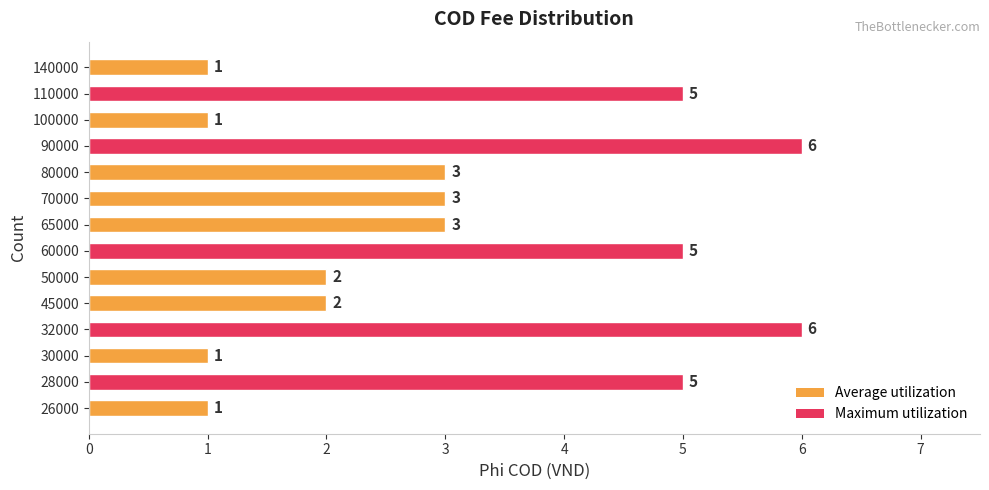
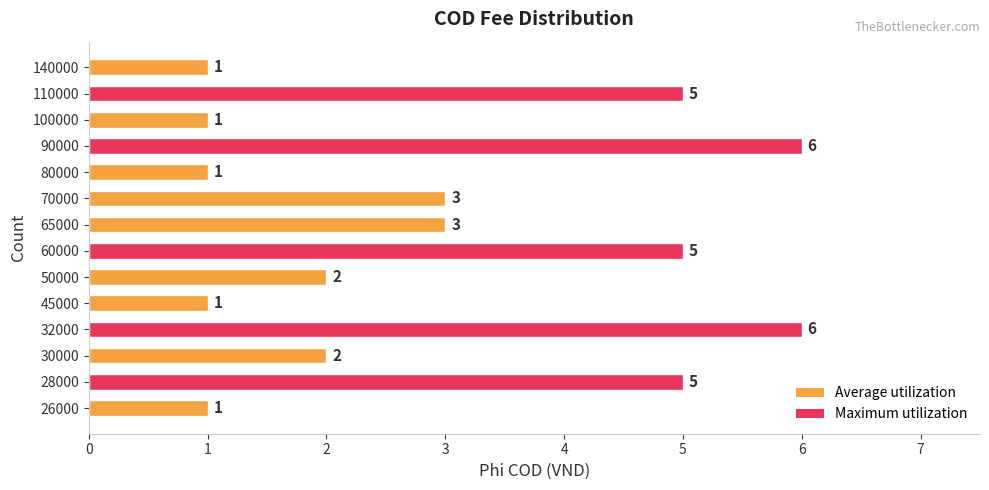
80000: 3 -> 1
45000: 2 -> 1
30000: 1 -> 2
